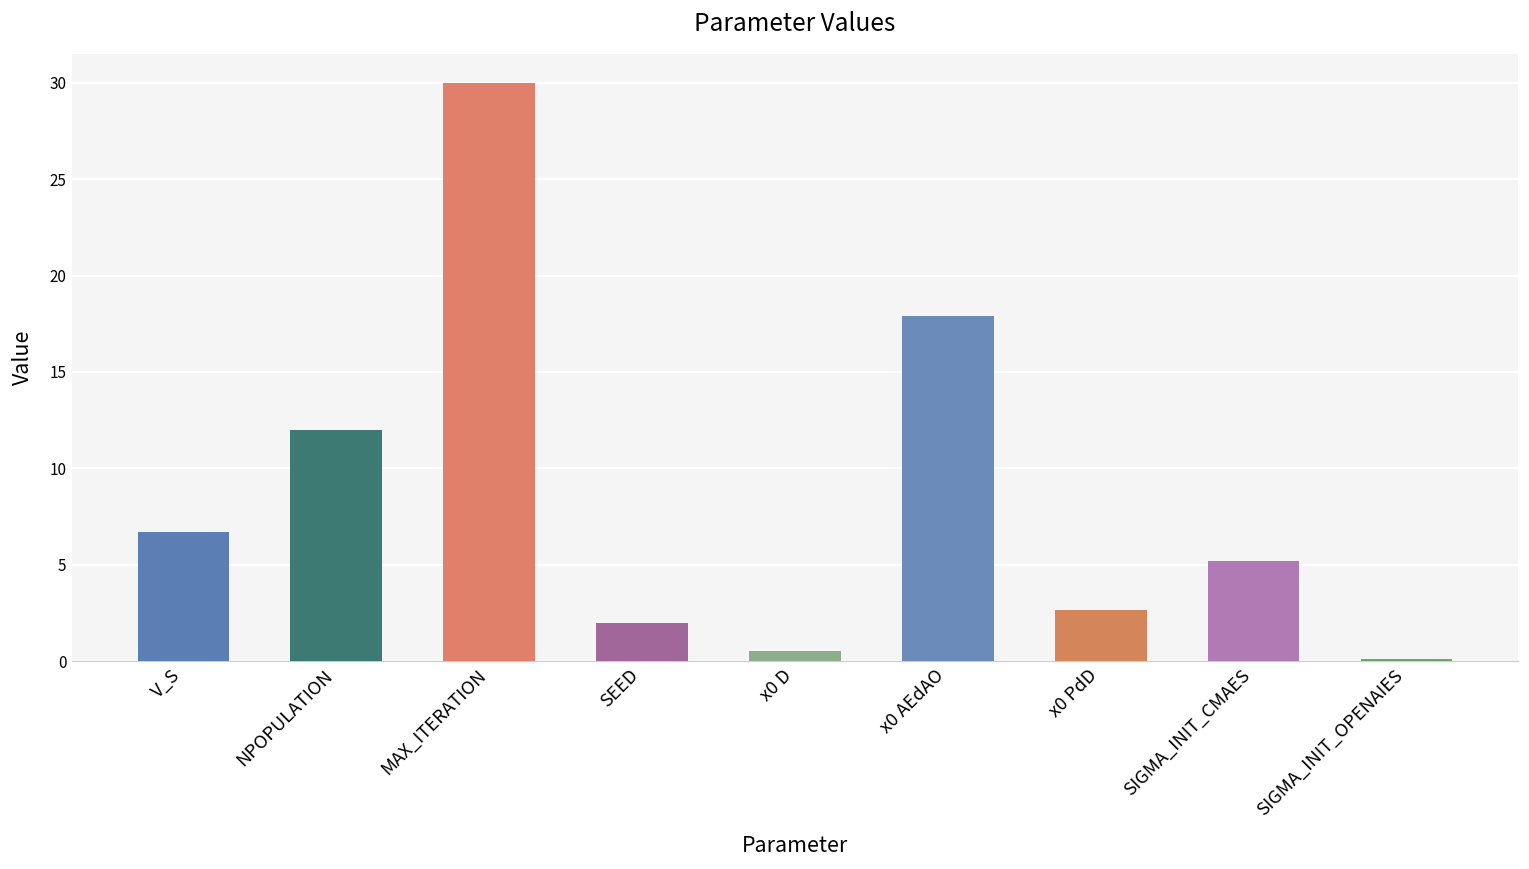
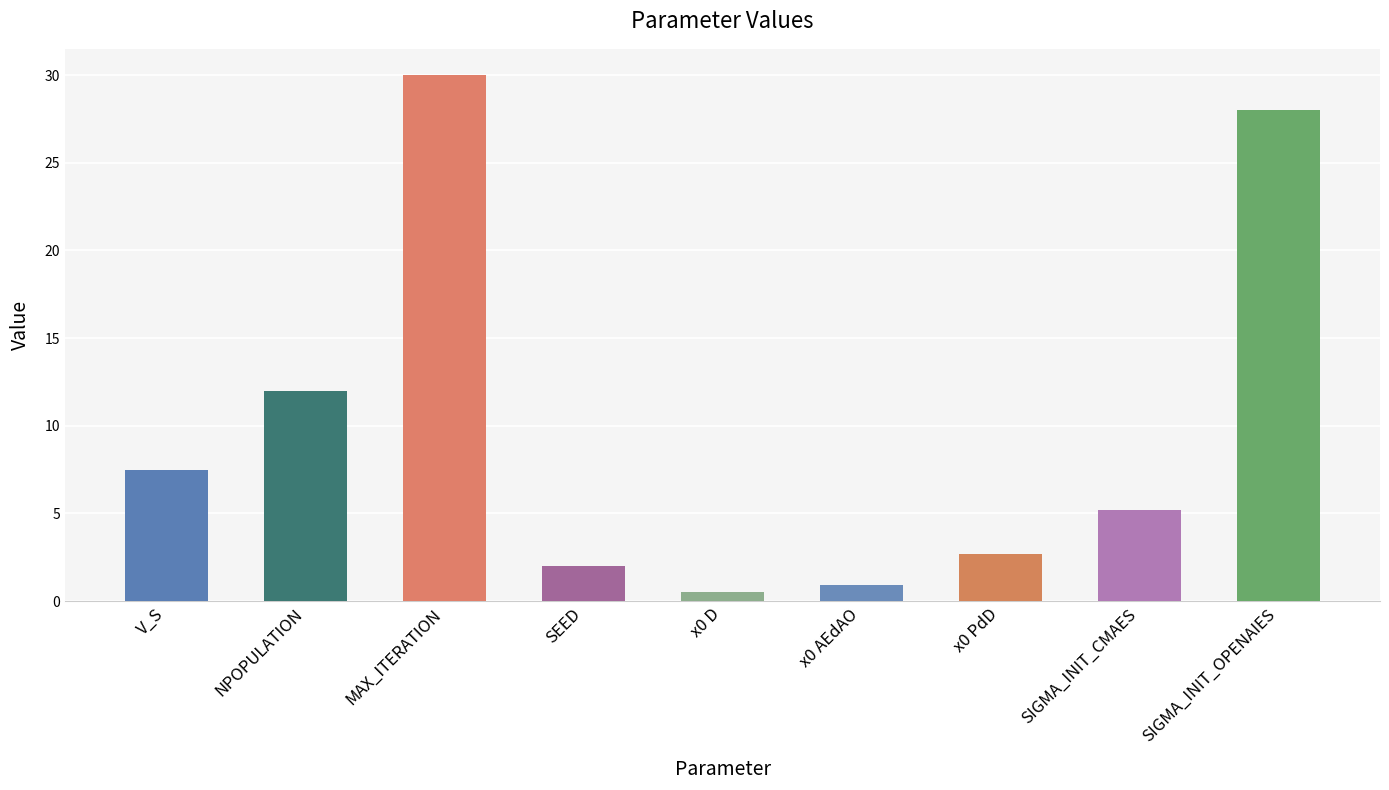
V_S: 6.7 -> 7.5
x0 AEdAO: 17.9 -> 0.9
SIGMA_INIT_OPENAIES: 0.1 -> 28.0
